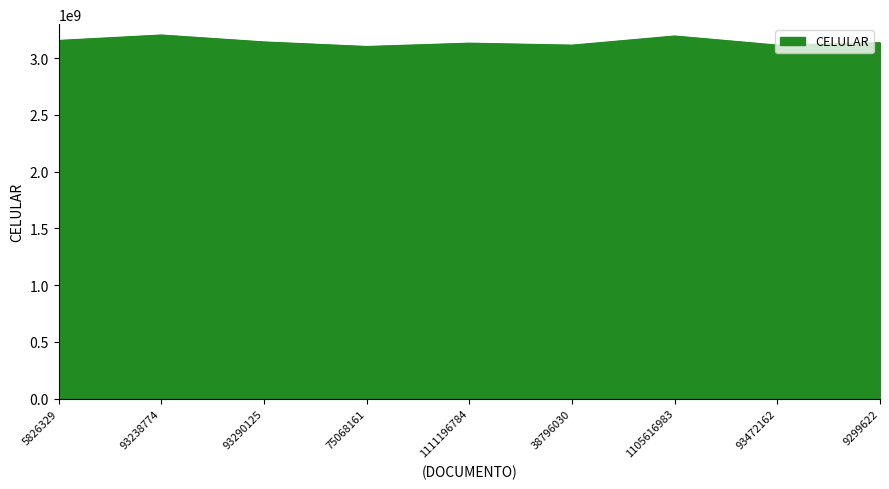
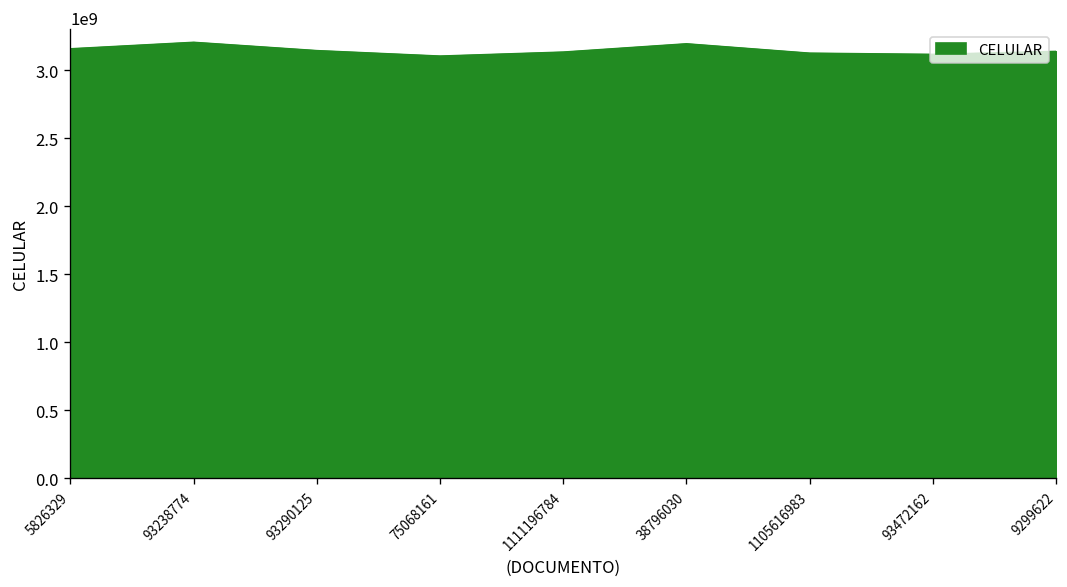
38796030: 3120000000 -> 3190000000
1105616983: 3200000000 -> 3120000000
